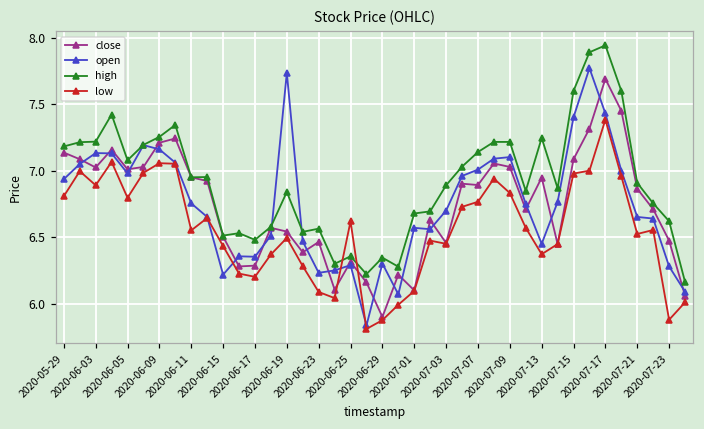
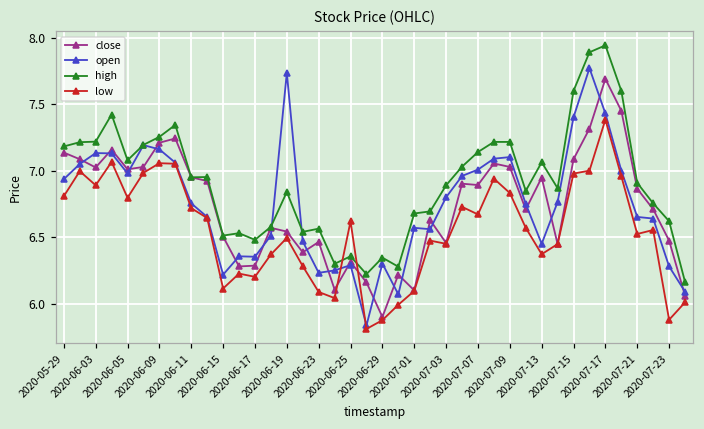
low, 2020-06-11: 6.55 -> 6.72
low, 2020-06-15: 6.43 -> 6.11
open, 2020-07-03: 6.7 -> 6.8
low, 2020-07-07: 6.77 -> 6.67
high, 2020-07-13: 7.25 -> 7.06
